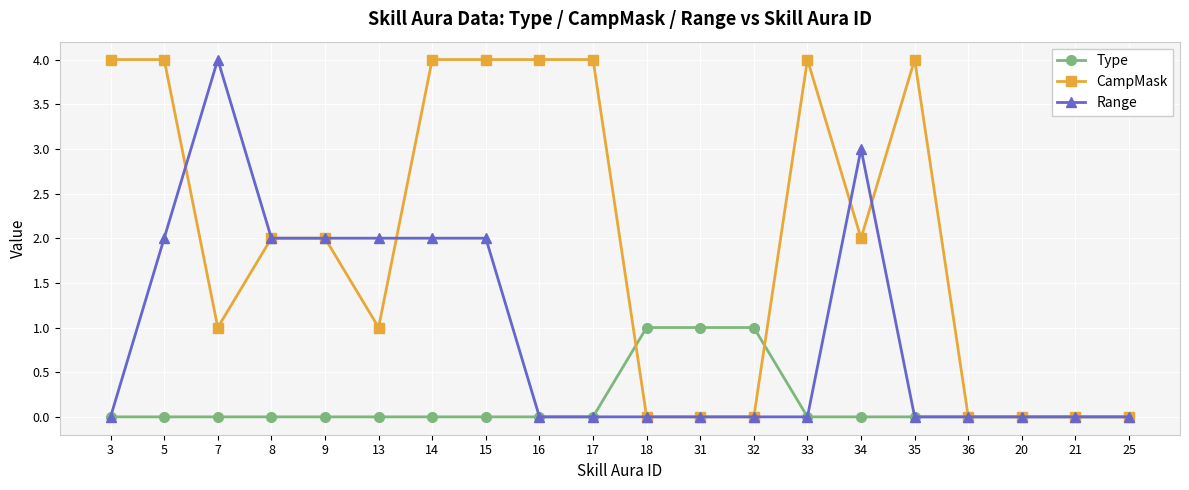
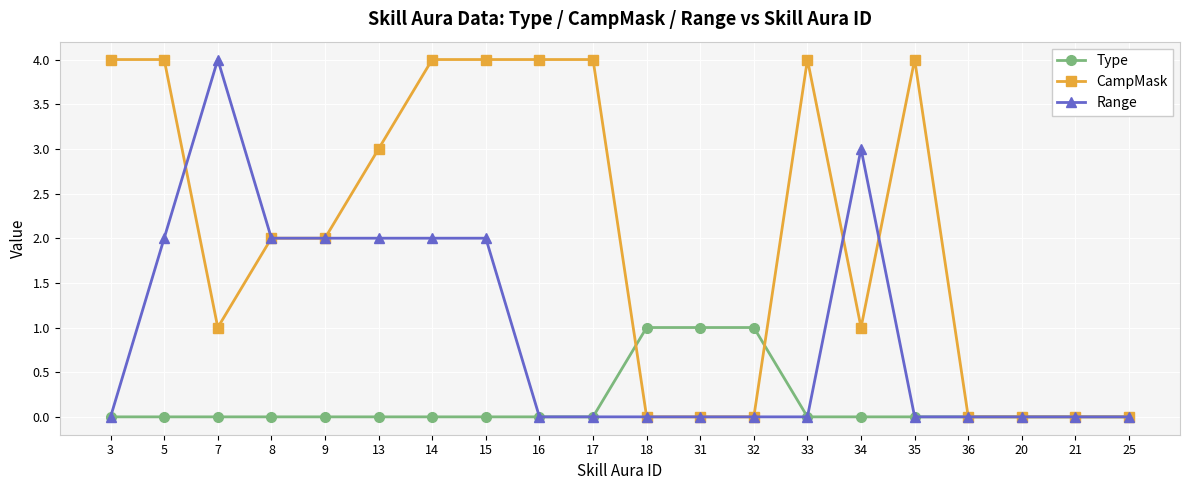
CampMask, 13: 1 -> 3
CampMask, 34: 2 -> 1
